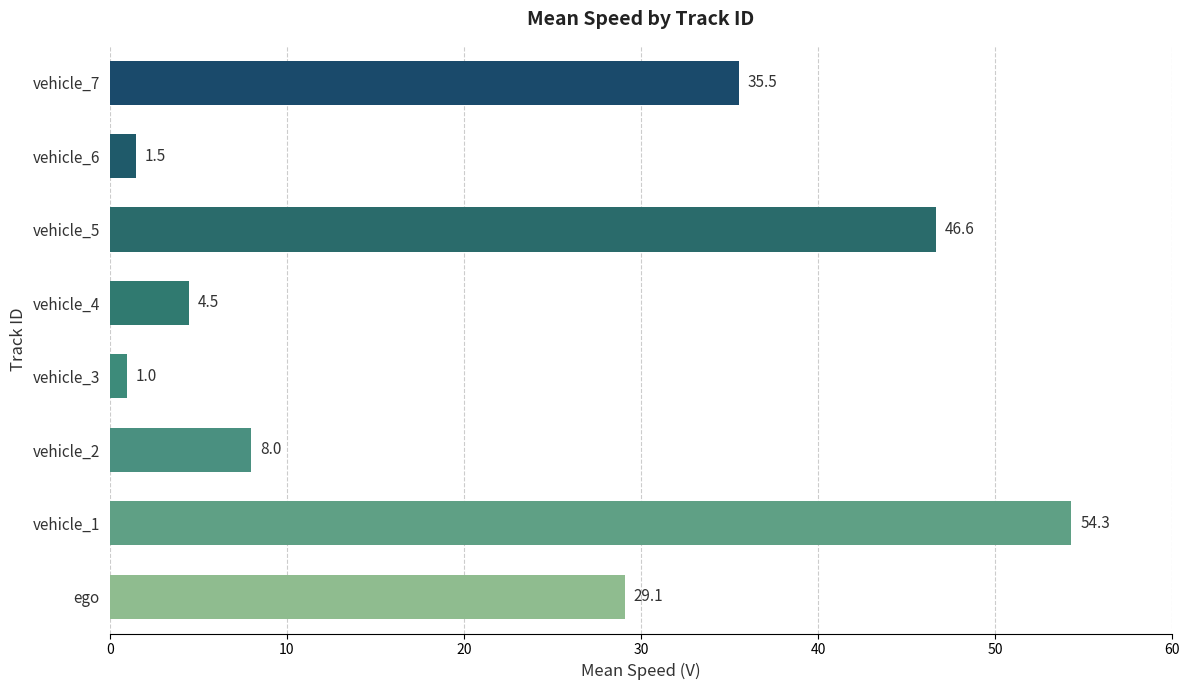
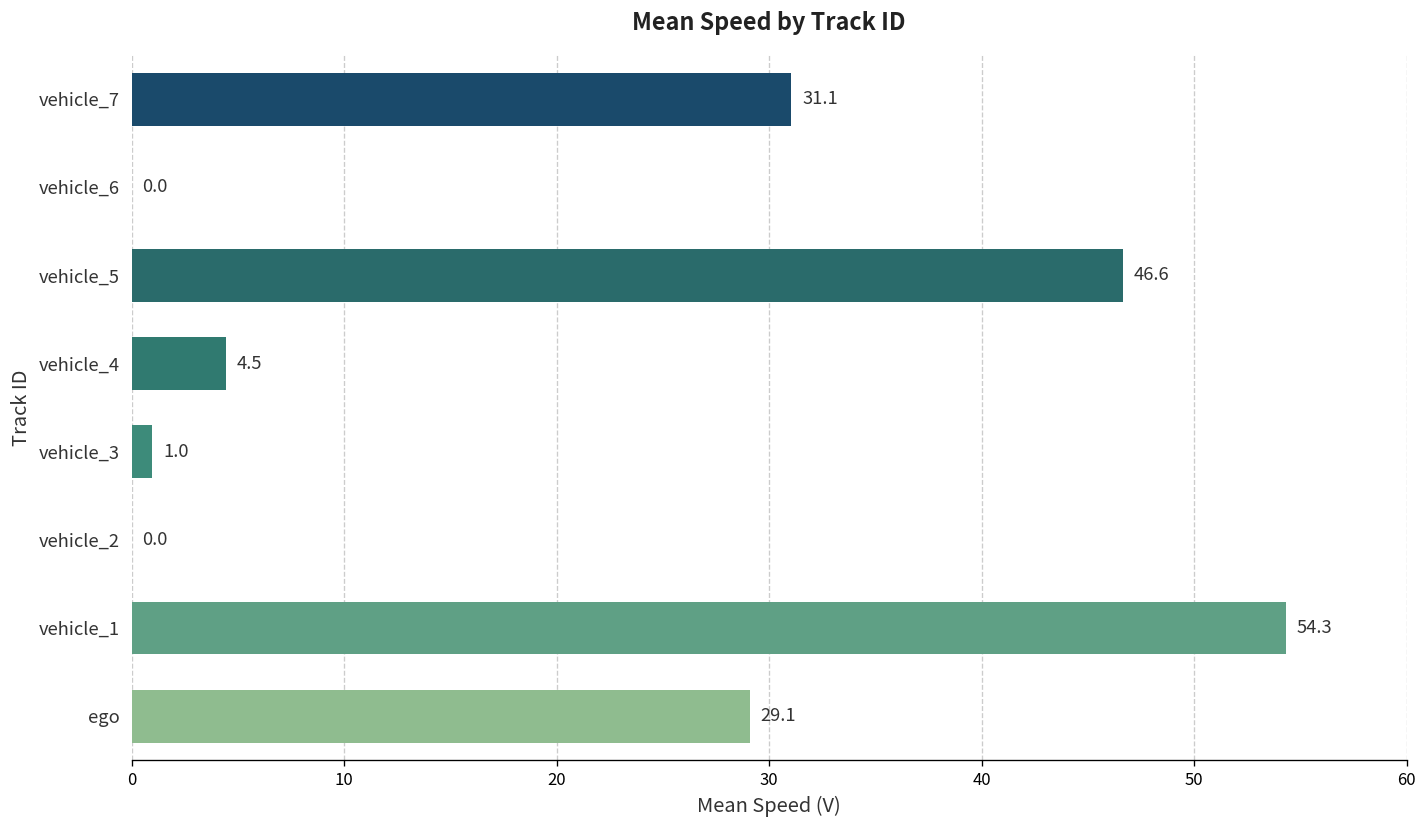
vehicle_7: 35.5 -> 31.1
vehicle_6: 1.5 -> 0.0
vehicle_2: 8.0 -> 0.0
